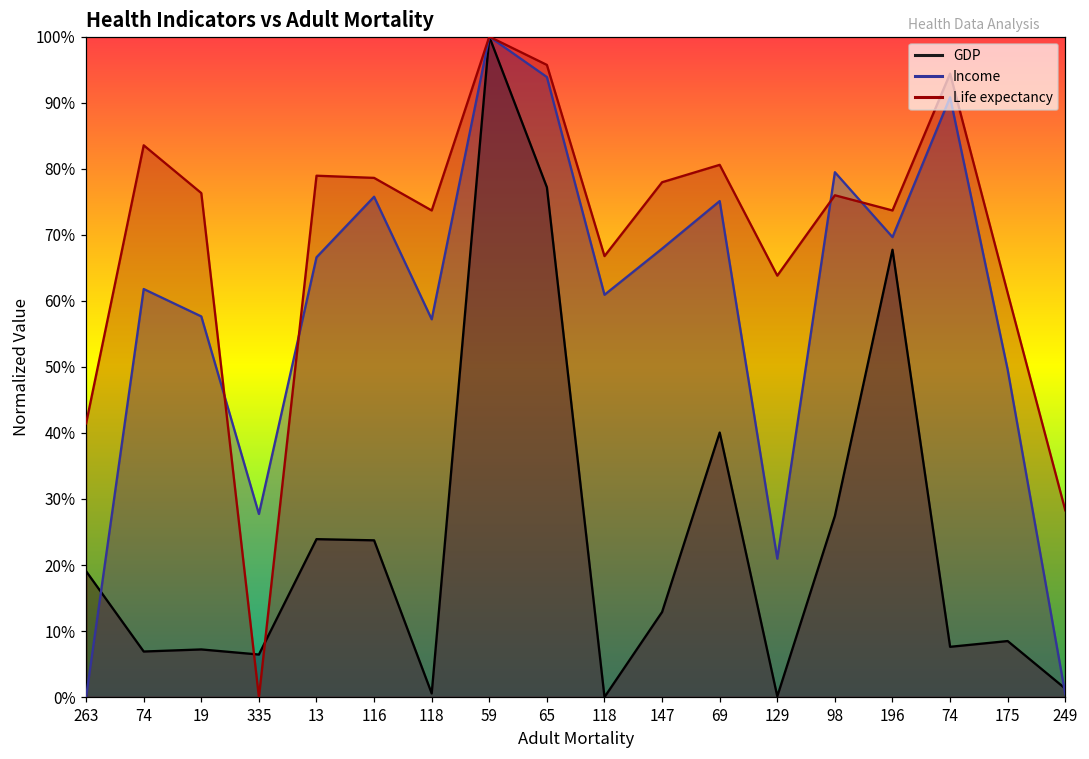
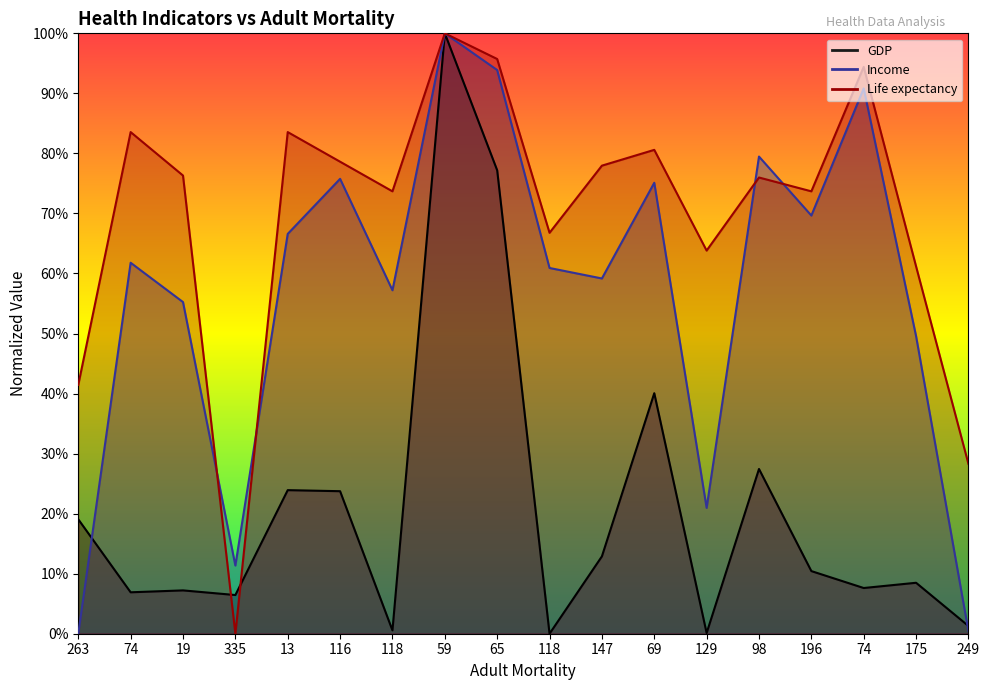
Income, 19: 58% -> 55%
Income, 335: 28% -> 11%
Life expectancy, 13: 79% -> 84%
Income, 147: 68% -> 59%
GDP, 196: 68% -> 10%
